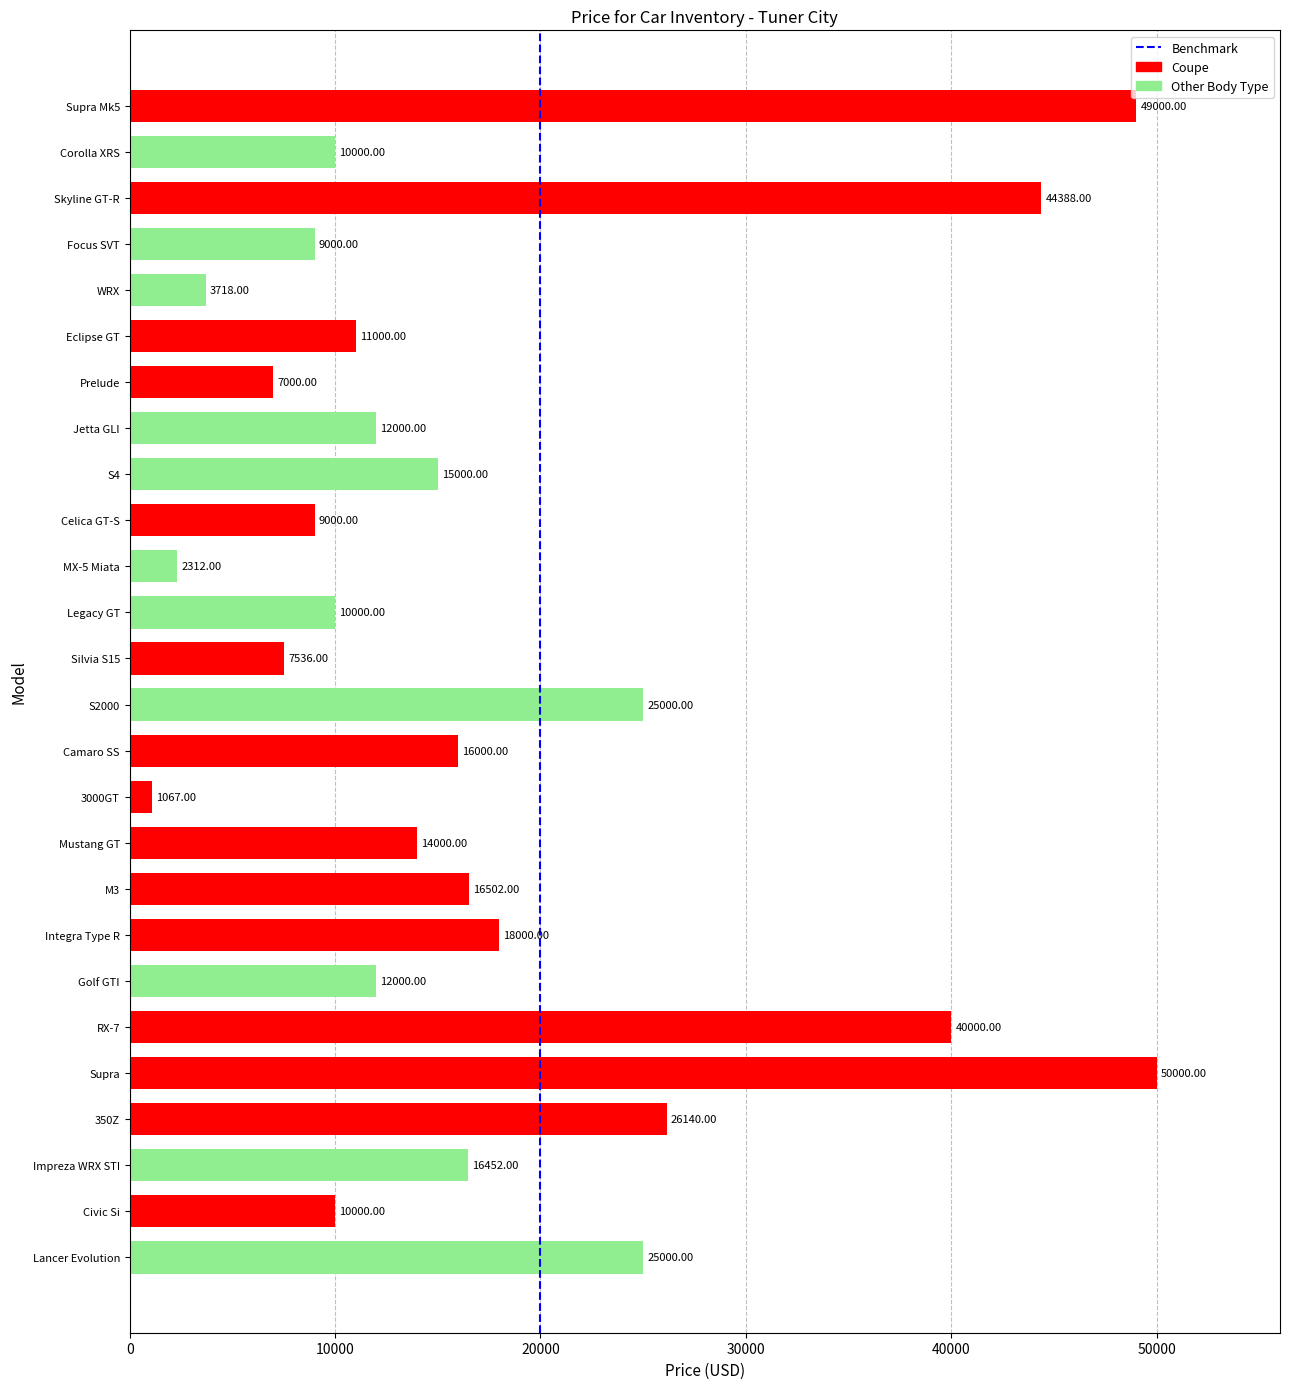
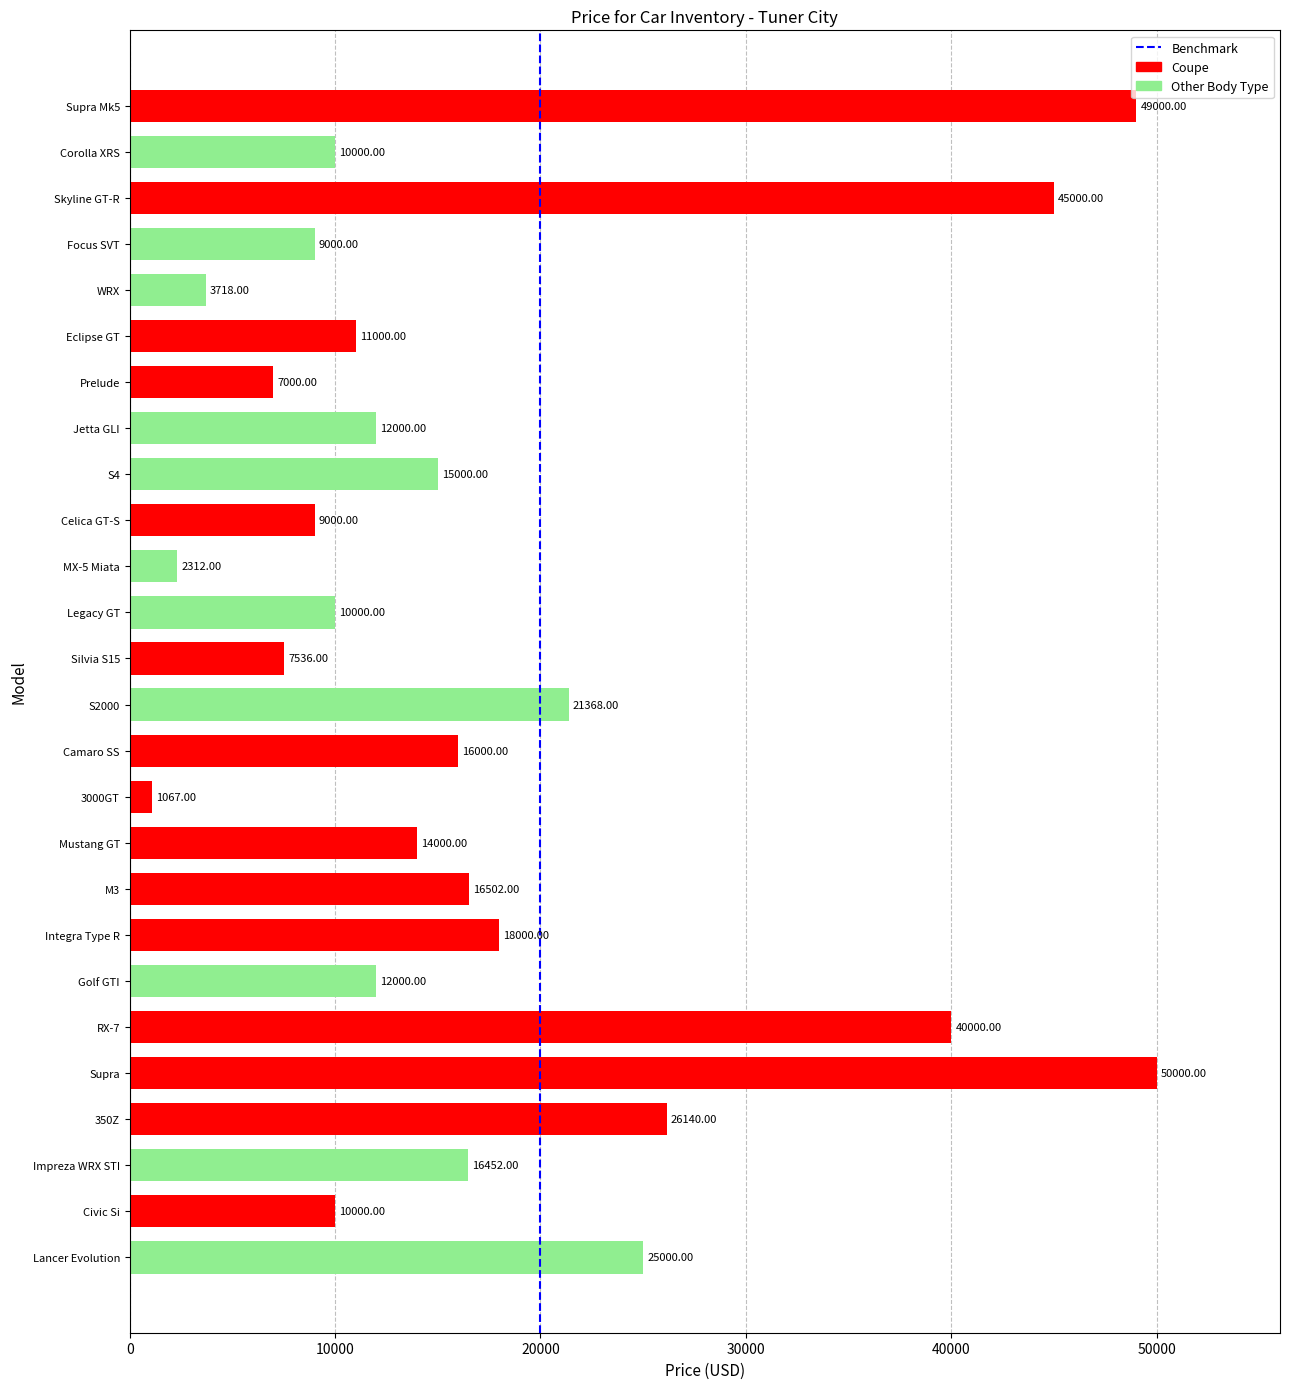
Skyline GT-R: 44388.00 -> 45000.00
S2000: 25000.00 -> 21368.00
